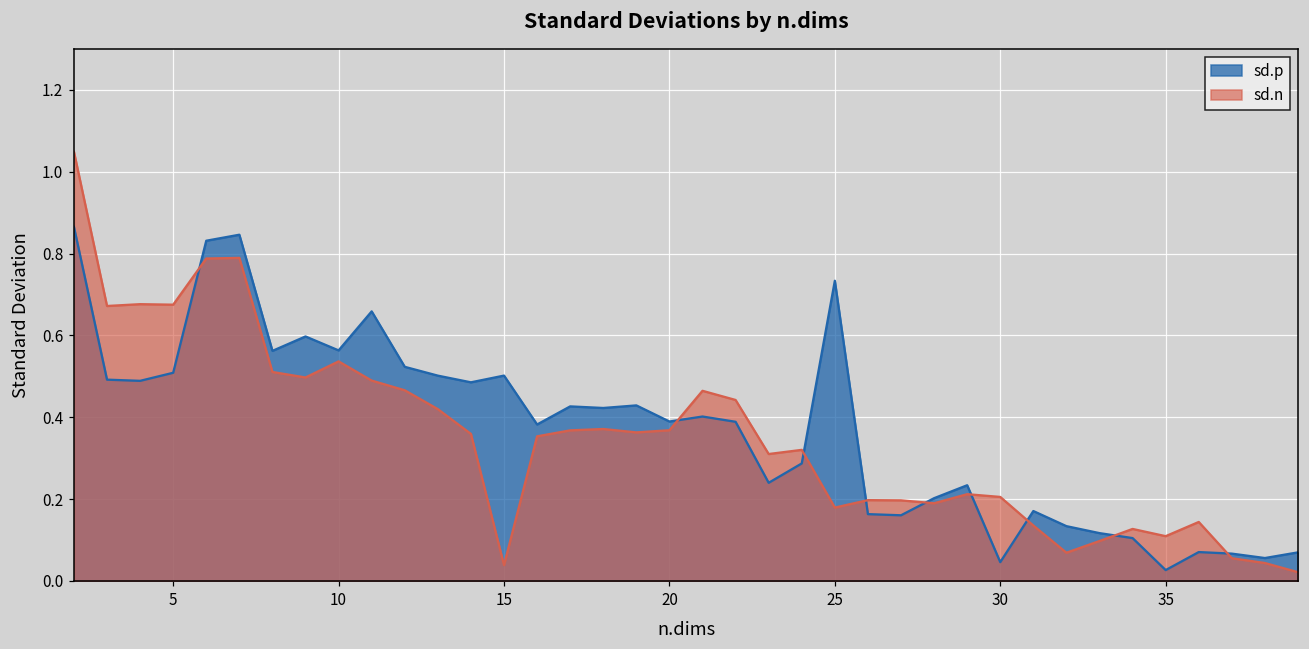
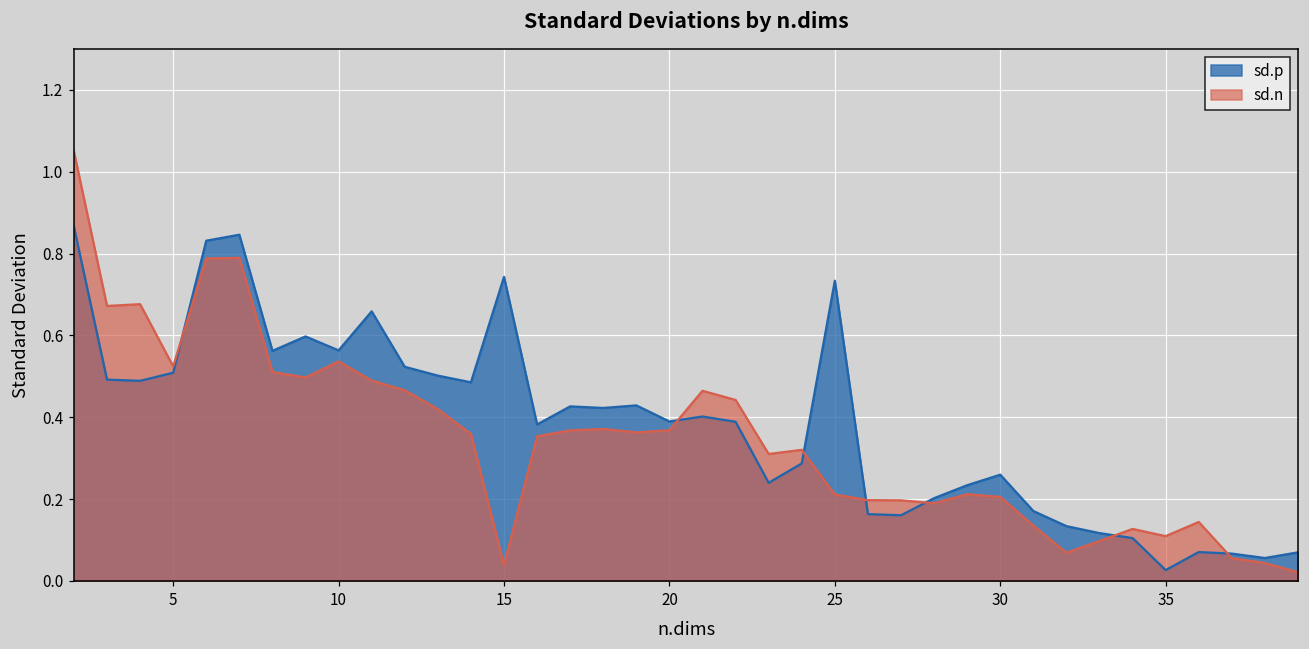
sd.n, 5: 0.68 -> 0.52
sd.p, 15: 0.50 -> 0.74
sd.n, 25: 0.18 -> 0.21
sd.p, 30: 0.05 -> 0.26
